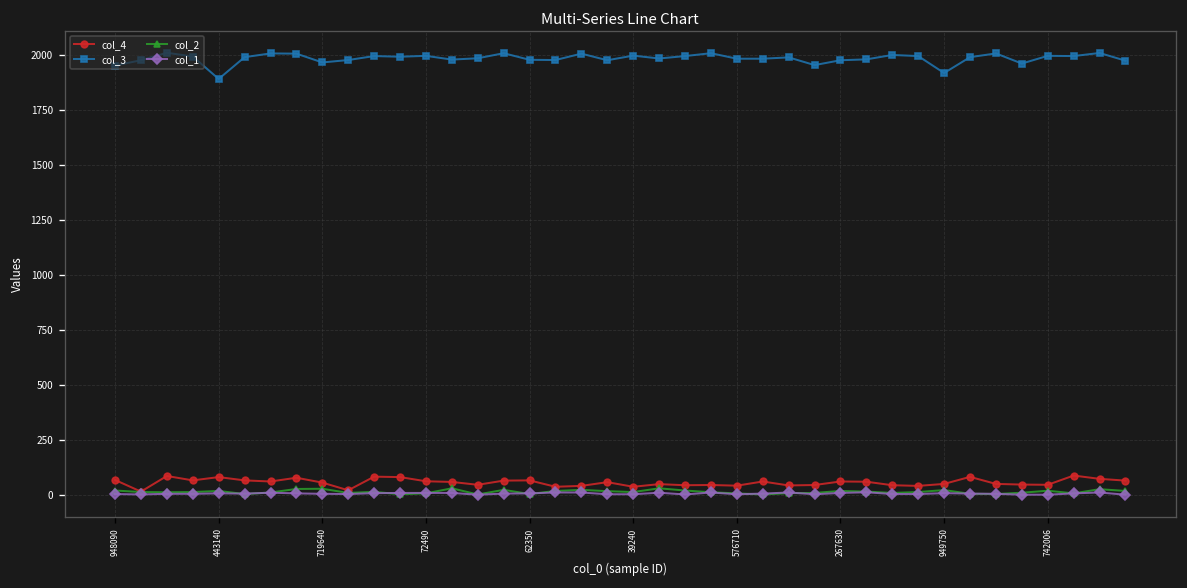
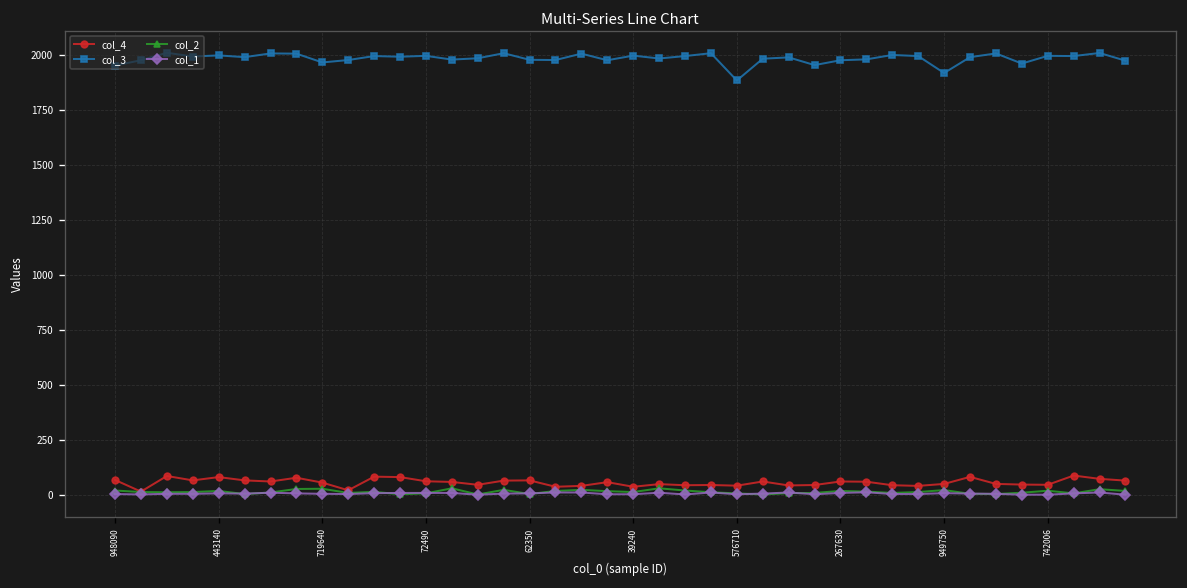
col_3, 443140: 1890 -> 2000
col_3, 576710: 1980 -> 1880
